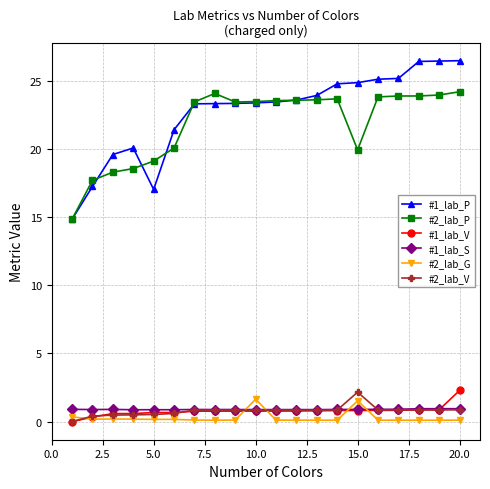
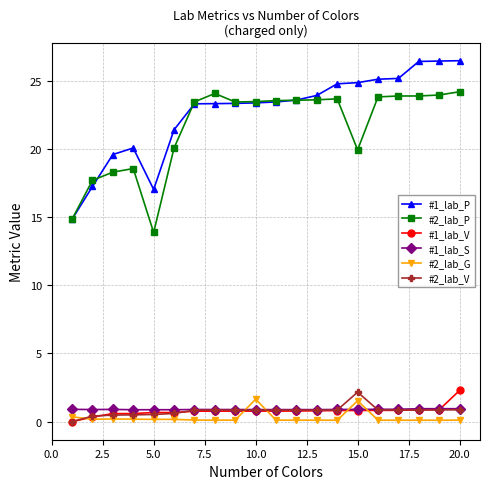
#2_lab_P, 5.0: 19.1 -> 13.9
